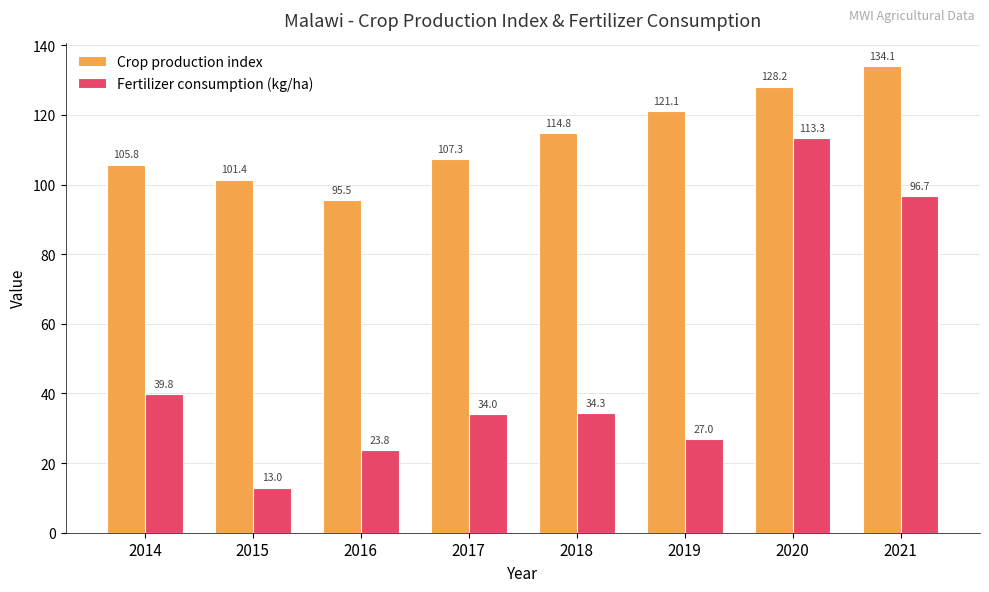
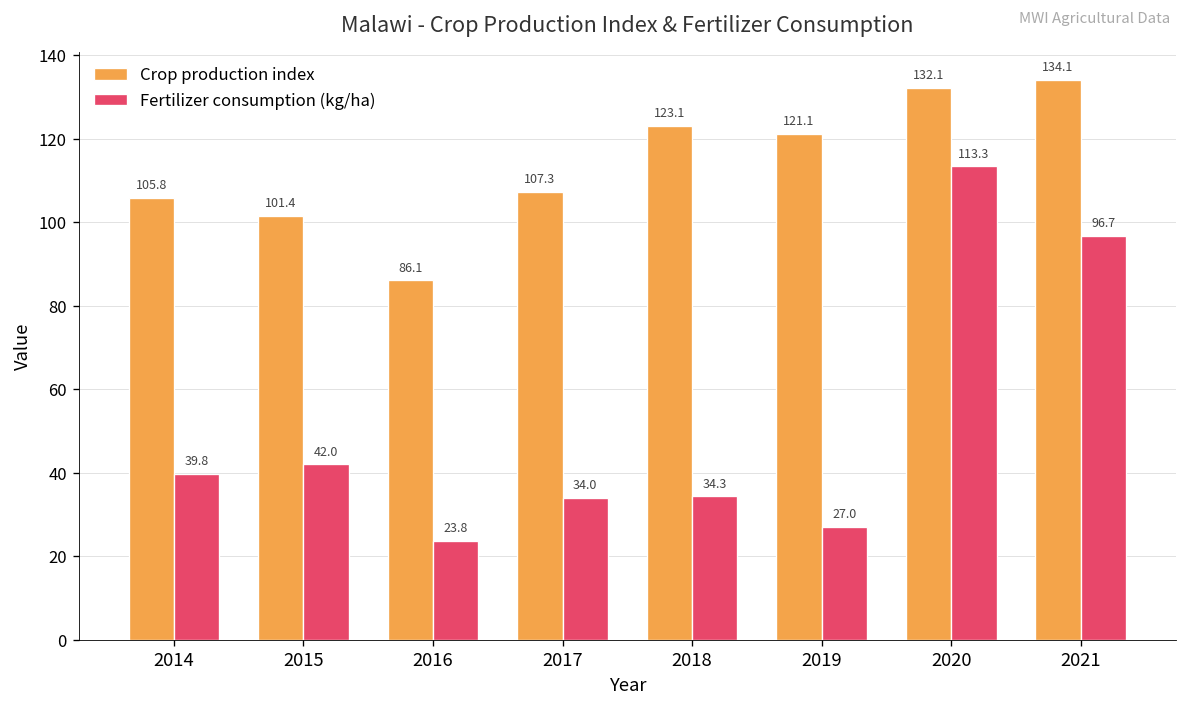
Fertilizer consumption (kg/ha), 2015: 13.0 -> 42.0
Crop production index, 2016: 95.5 -> 86.1
Crop production index, 2018: 114.8 -> 123.1
Crop production index, 2020: 128.2 -> 132.1
